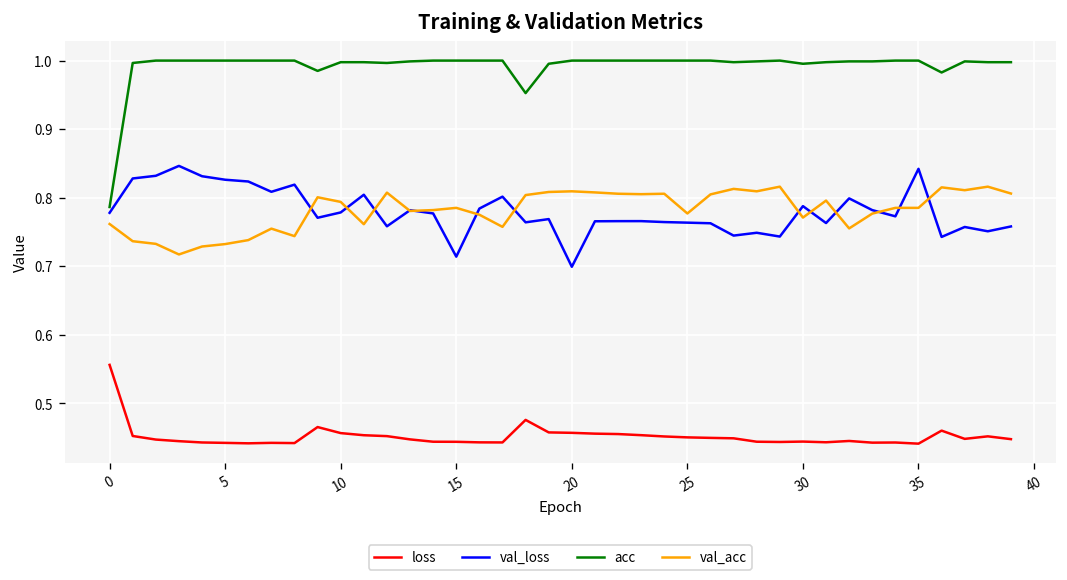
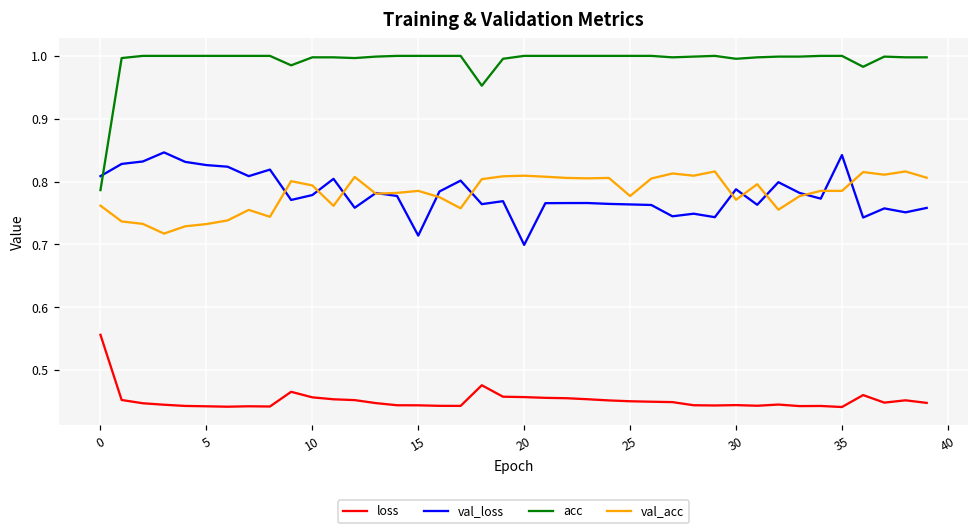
val_loss, 0: 0.78 -> 0.81
